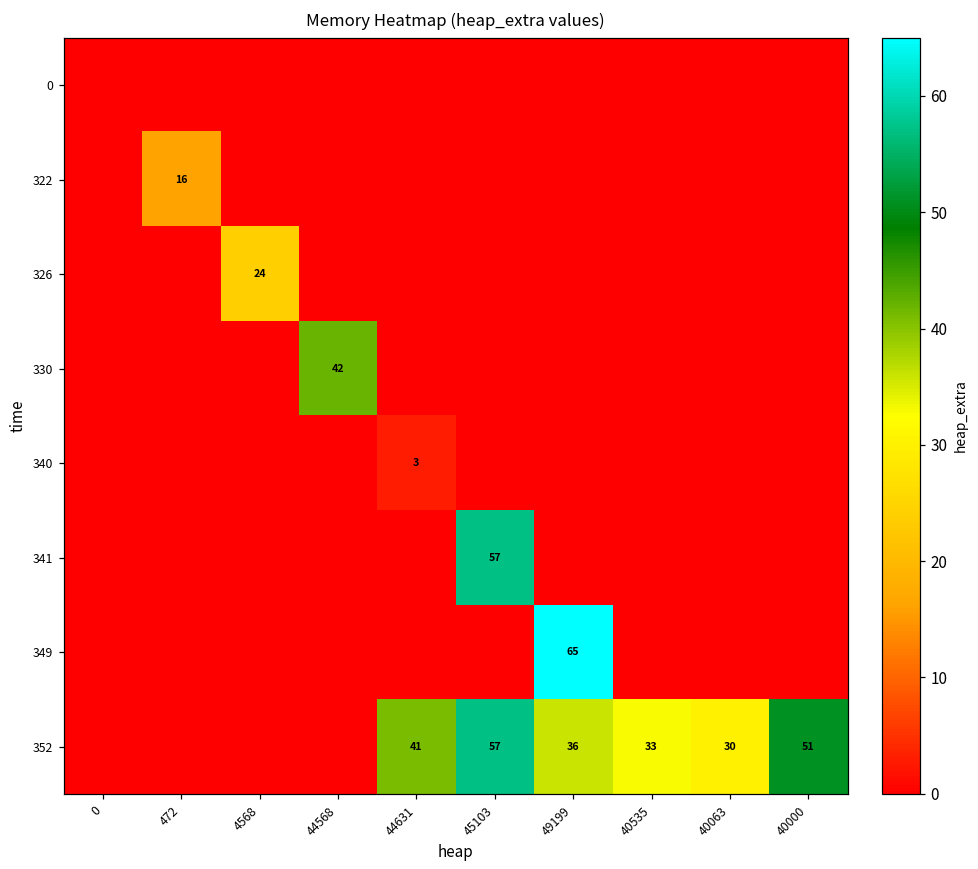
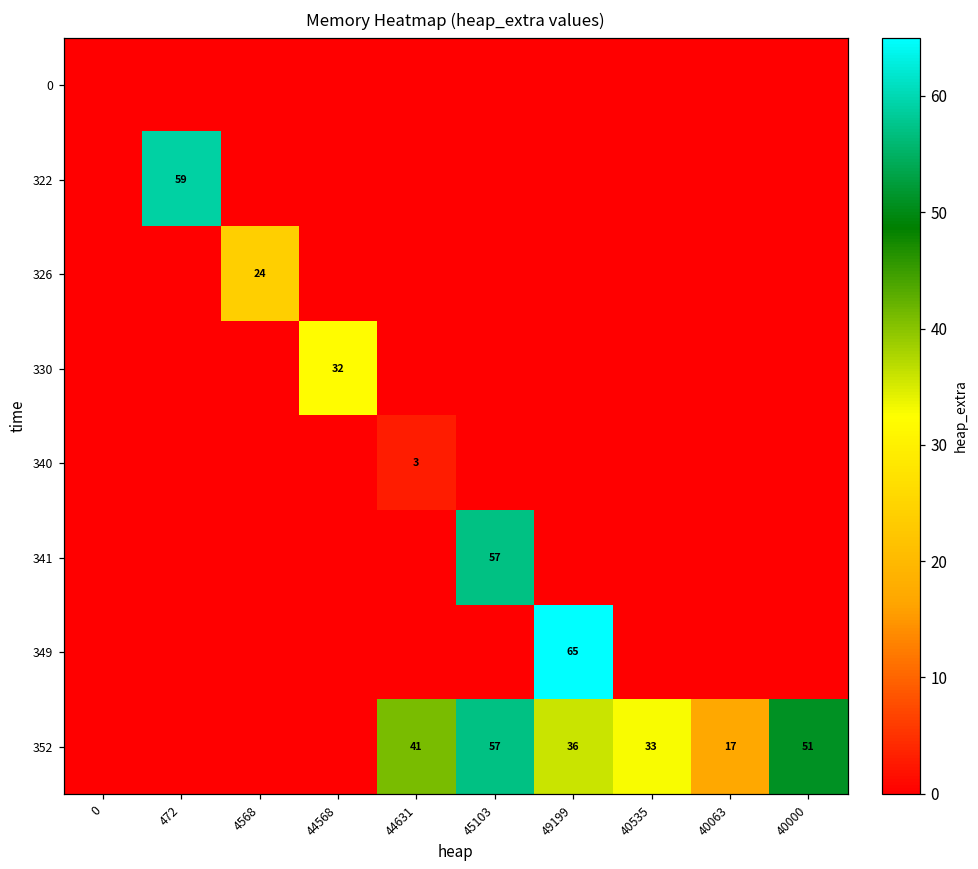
322, 472: 16 -> 59
330, 44568: 42 -> 32
352, 40063: 30 -> 17
